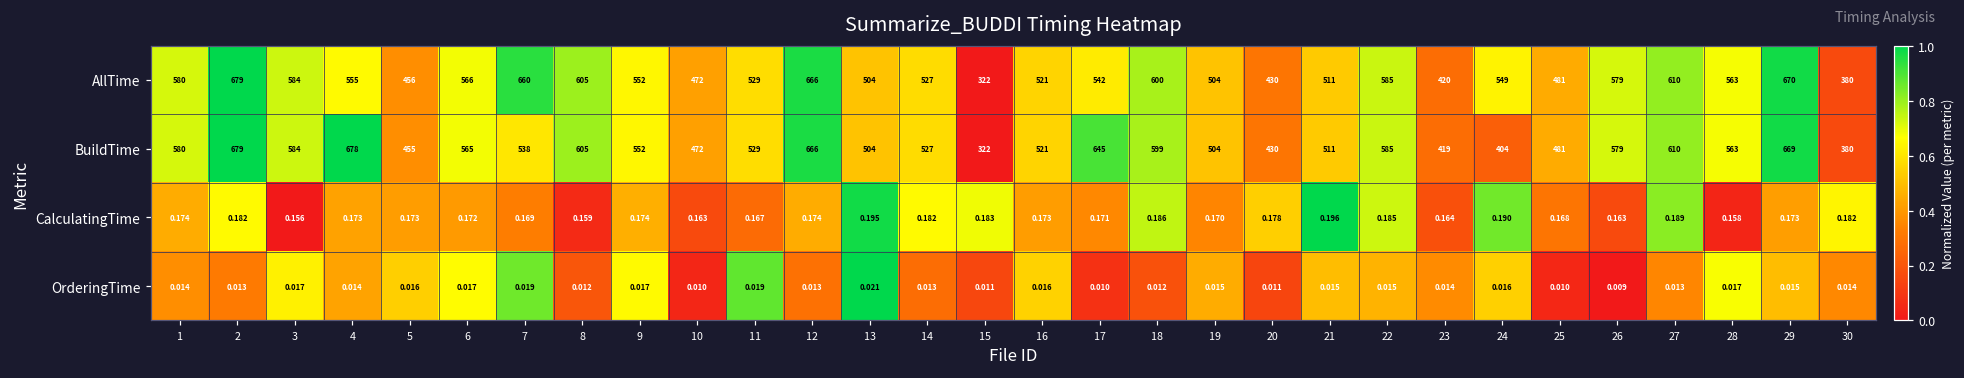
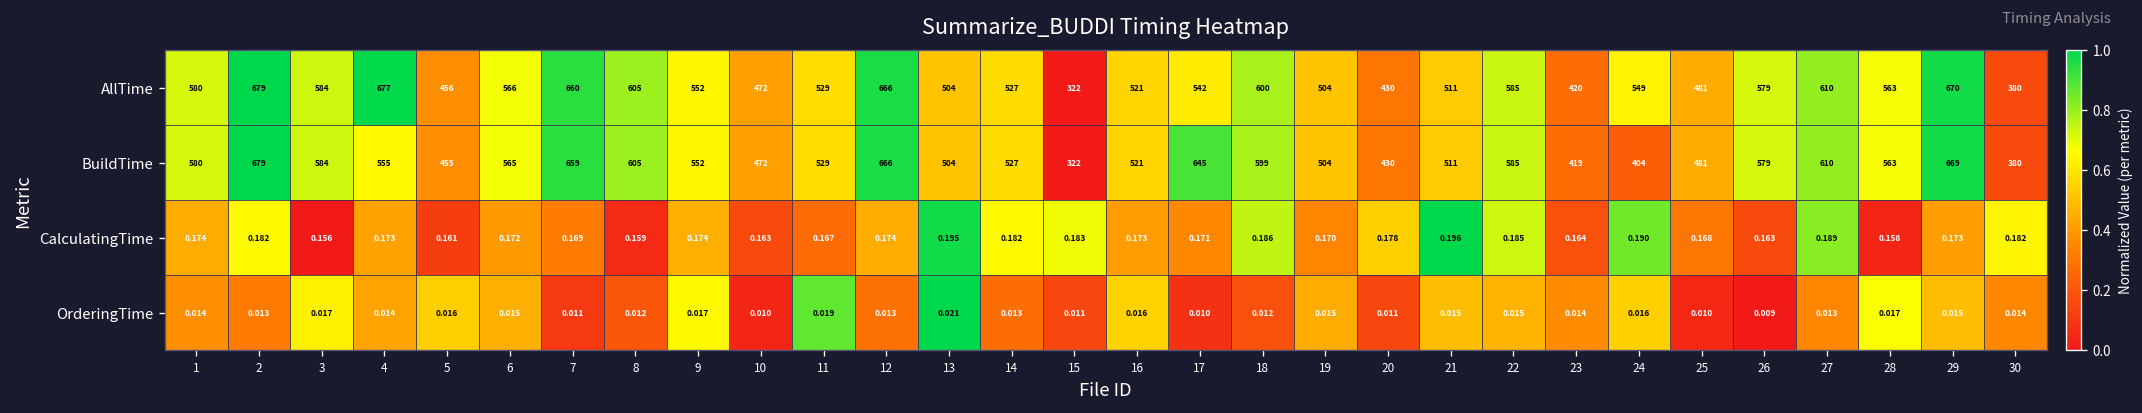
AllTime, 4: 555 -> 677
BuildTime, 4: 678 -> 555
BuildTime, 7: 538 -> 659
CalculatingTime, 5: 0.173 -> 0.161
OrderingTime, 6: 0.017 -> 0.015
OrderingTime, 7: 0.019 -> 0.011
